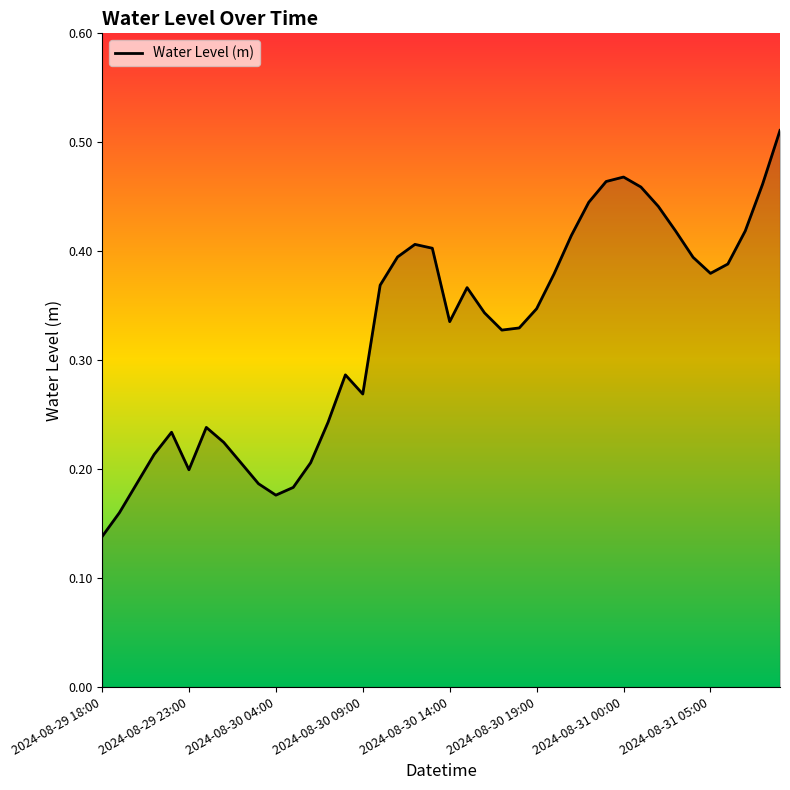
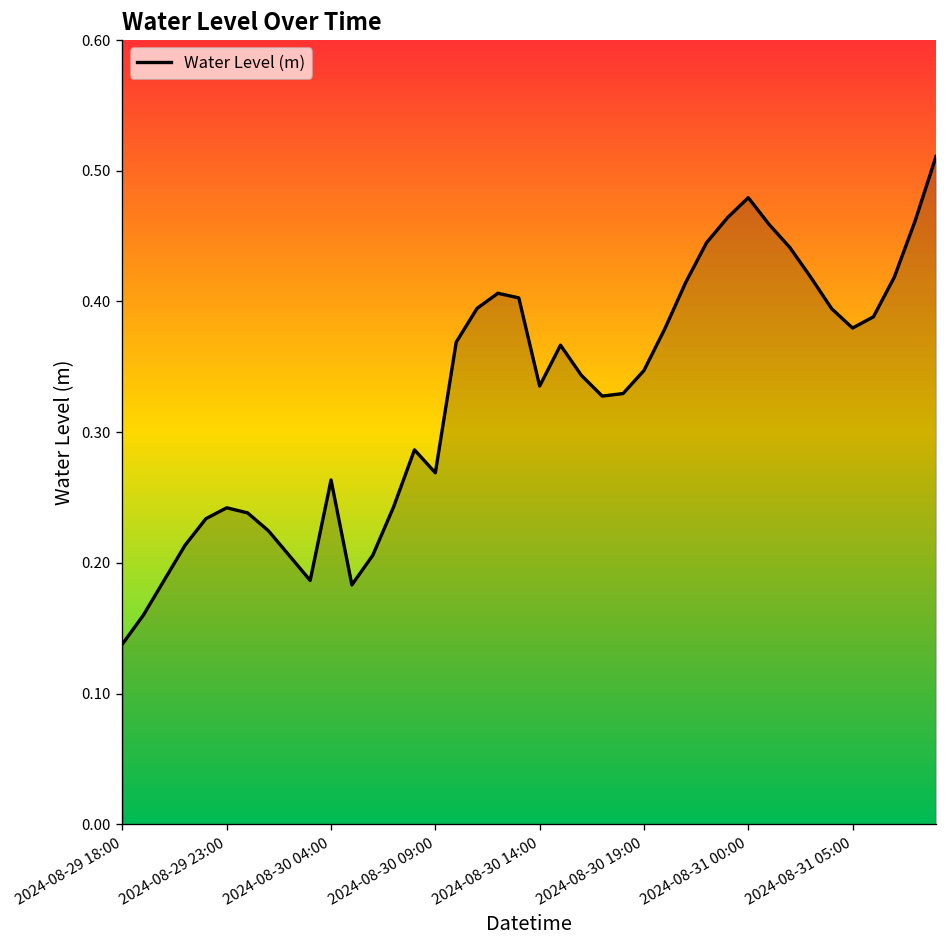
2024-08-29 23:00: 0.199 -> 0.242
2024-08-30 04:00: 0.176 -> 0.263
2024-08-31 00:00: 0.468 -> 0.479
